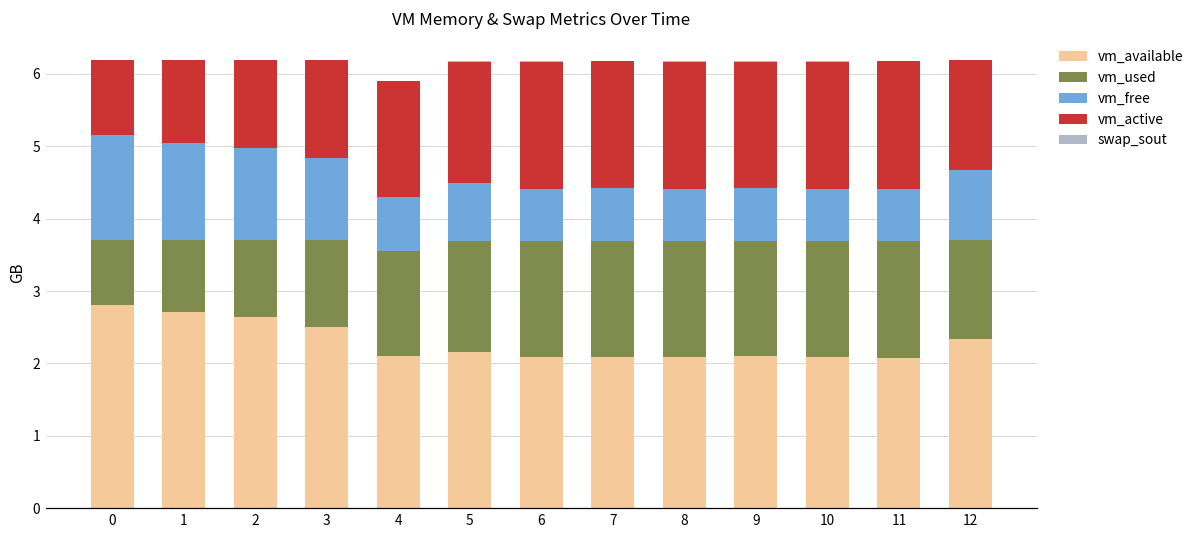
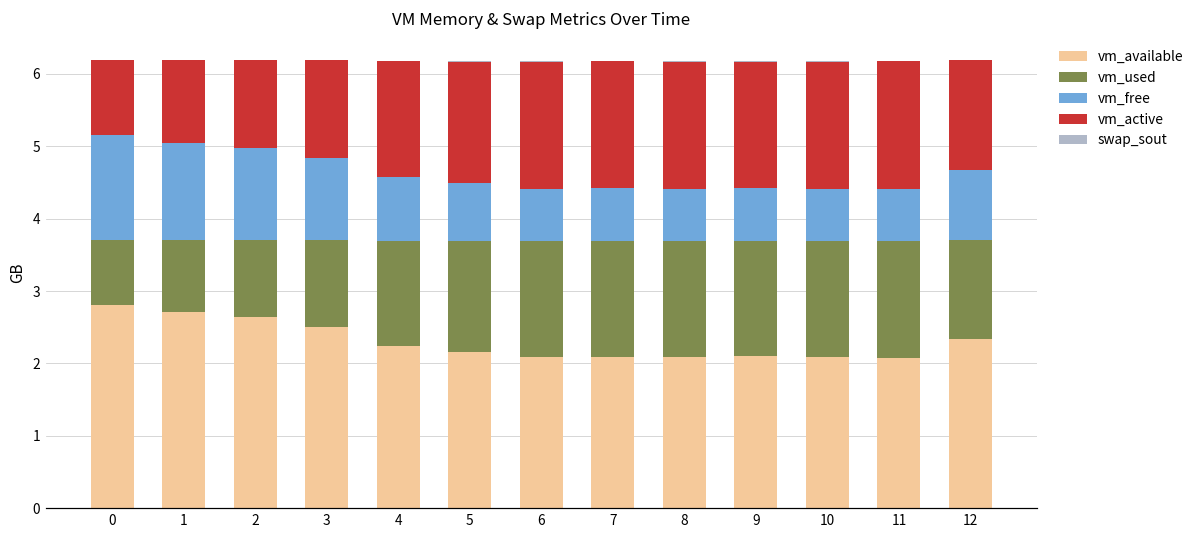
vm_available, 4: 2.1 -> 2.2
vm_free, 4: 0.7 -> 0.9
